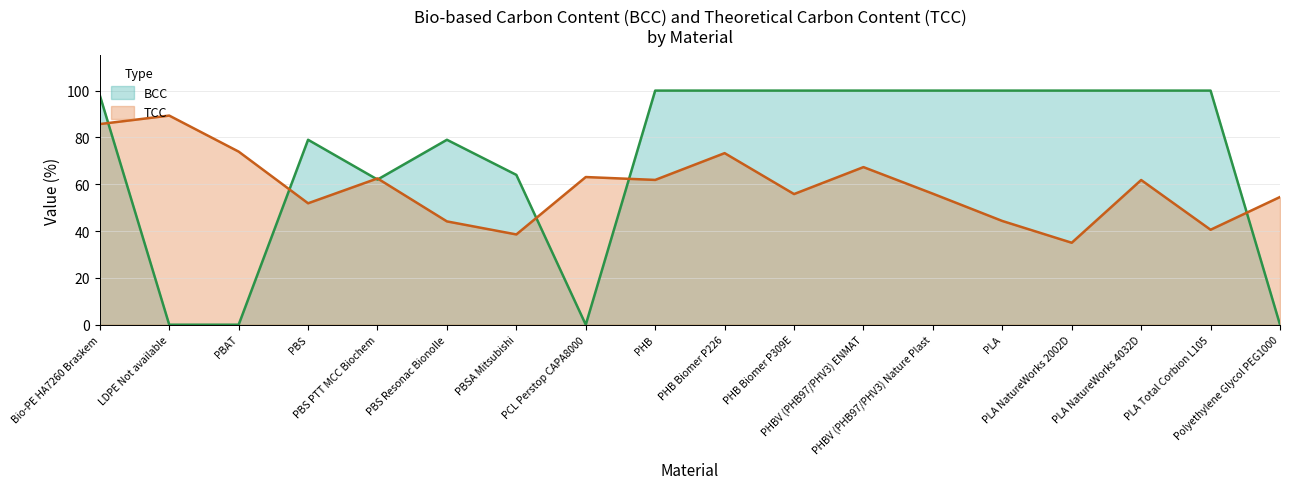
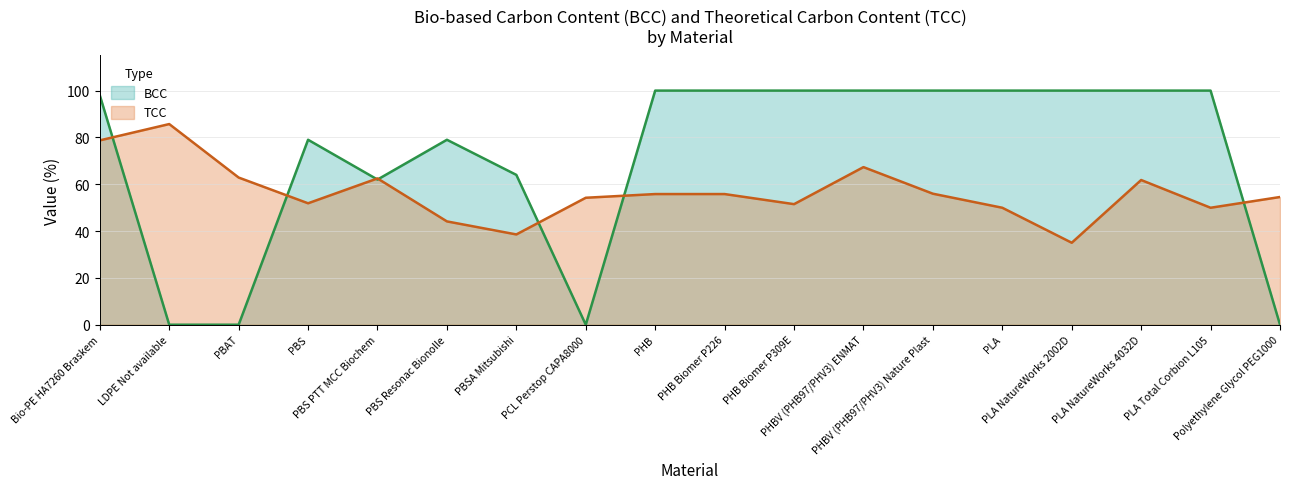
TCC, Bio-PE HA7260 Braskem: 86 -> 79
TCC, LDPE Not available: 89 -> 86
TCC, PBAT: 74 -> 63
TCC, PCL Perstop CAPA8000: 63 -> 54
TCC, PHB: 62 -> 56
TCC, PHB Biomer P226: 73 -> 56
TCC, PHB Biomer P309E: 56 -> 52
TCC, PLA: 44 -> 50
TCC, PLA Total Corbion L105: 41 -> 50
